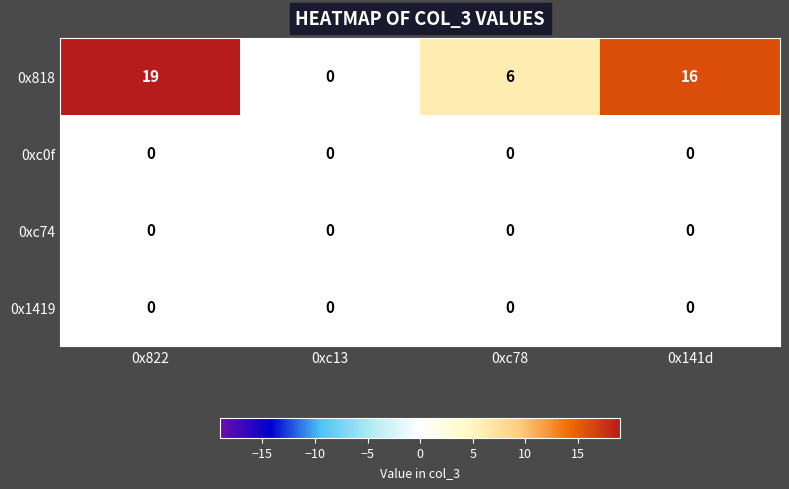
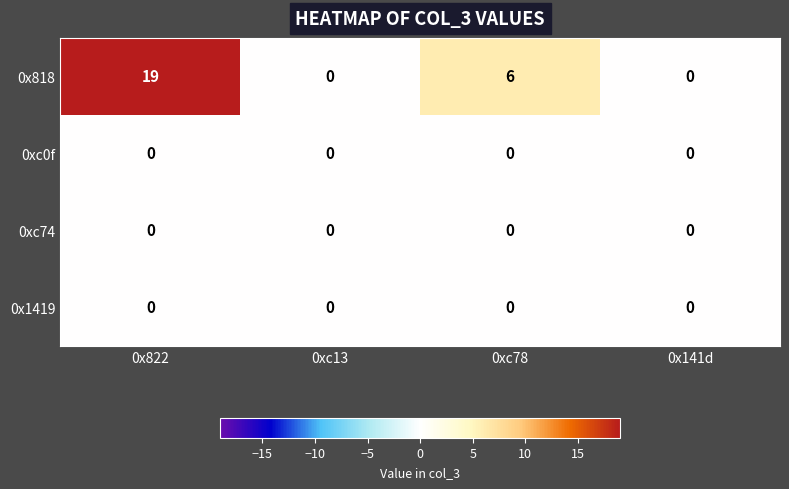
0x818, 0x141d: 16 -> 0
